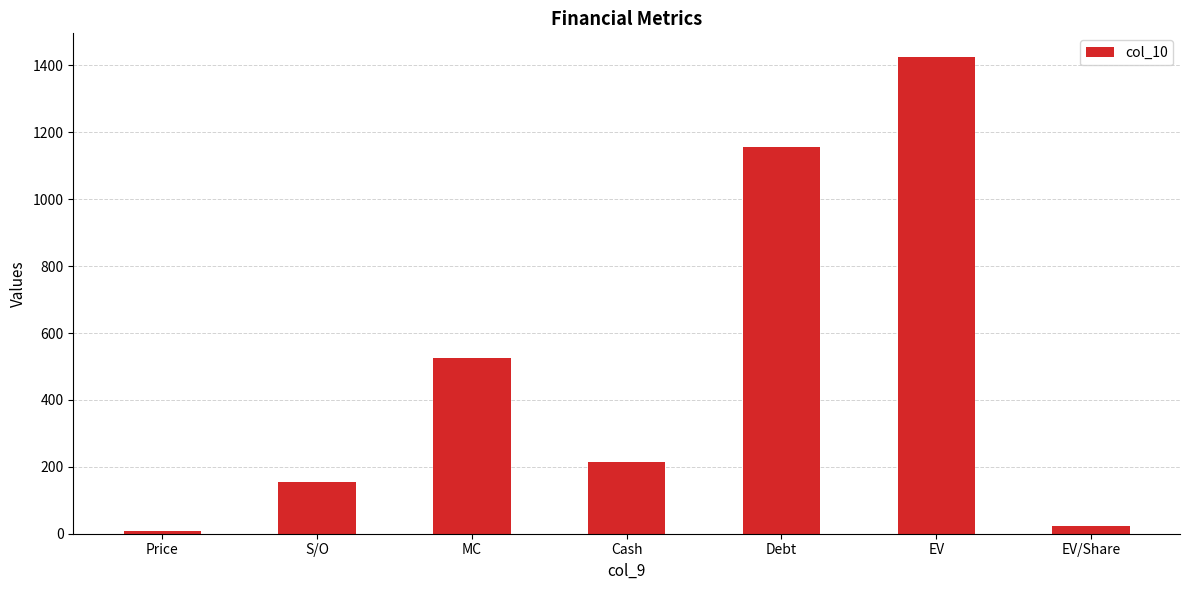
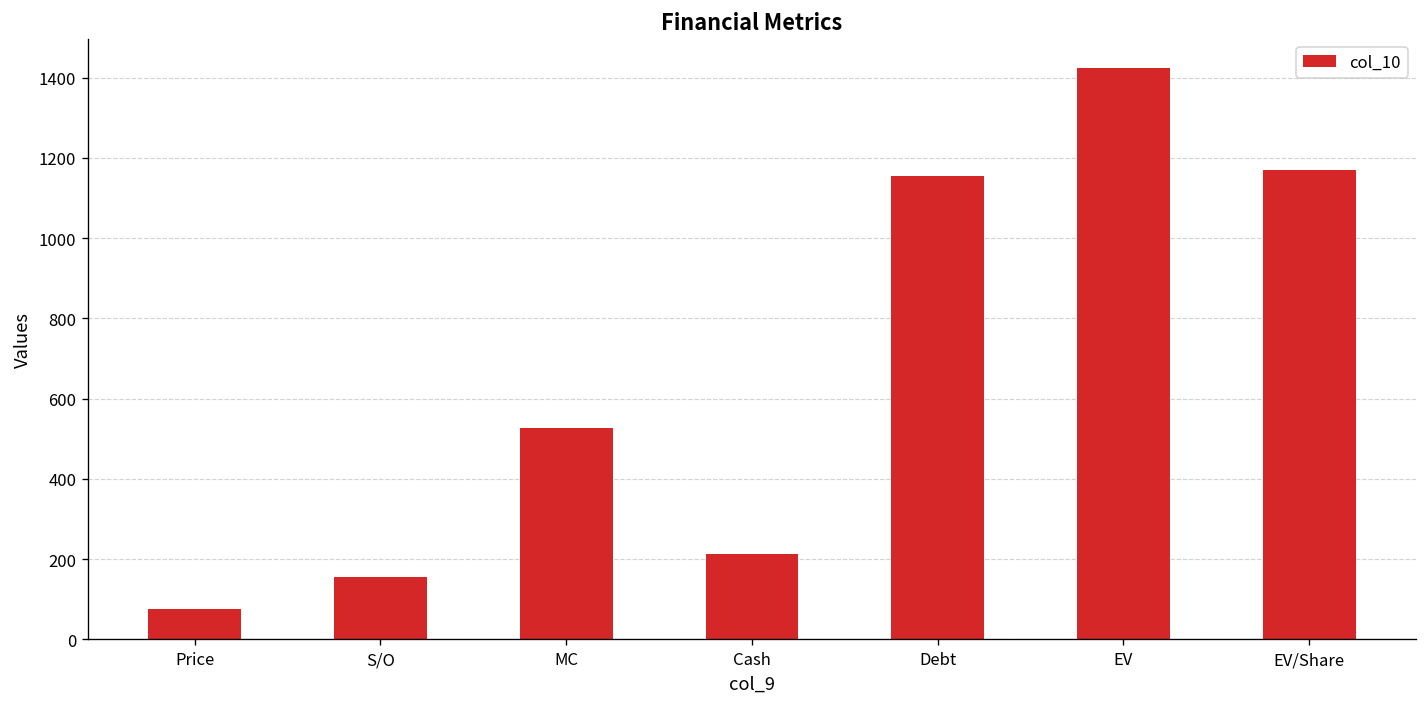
Price: 10 -> 80
EV/Share: 20 -> 1170
